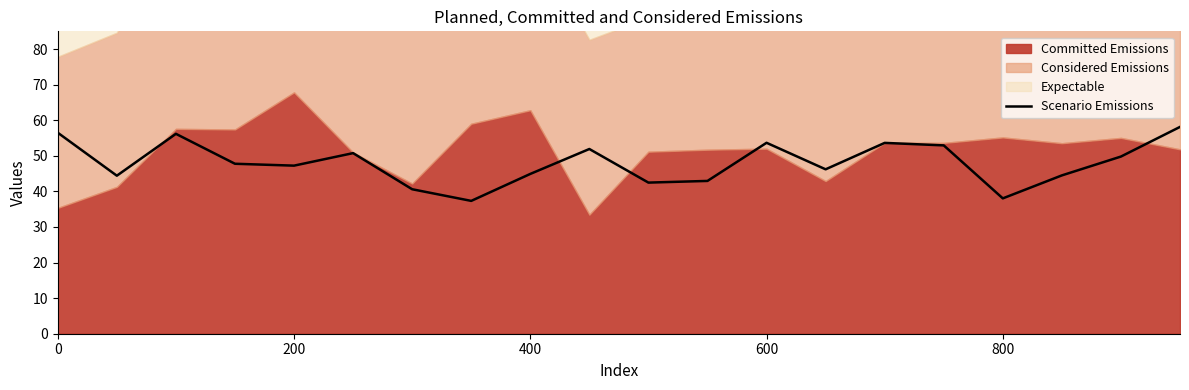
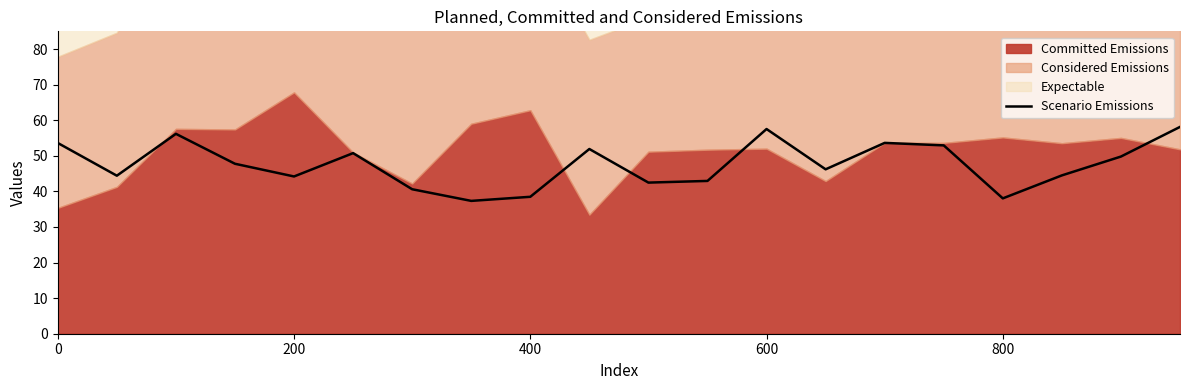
Scenario Emissions, 0: 56 -> 54
Scenario Emissions, 200: 47 -> 44
Scenario Emissions, 400: 45 -> 38
Scenario Emissions, 600: 54 -> 58
